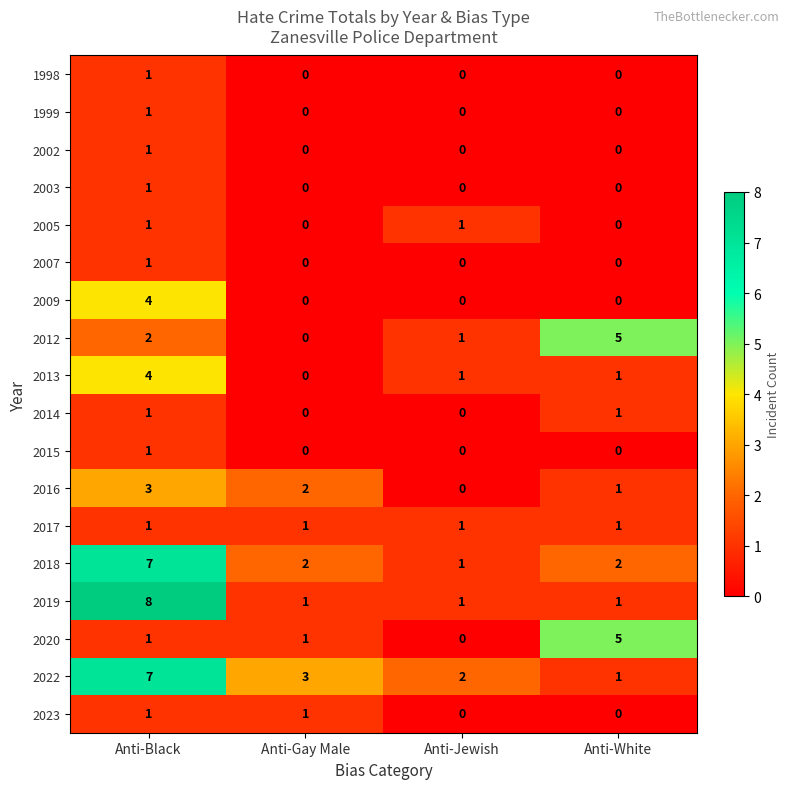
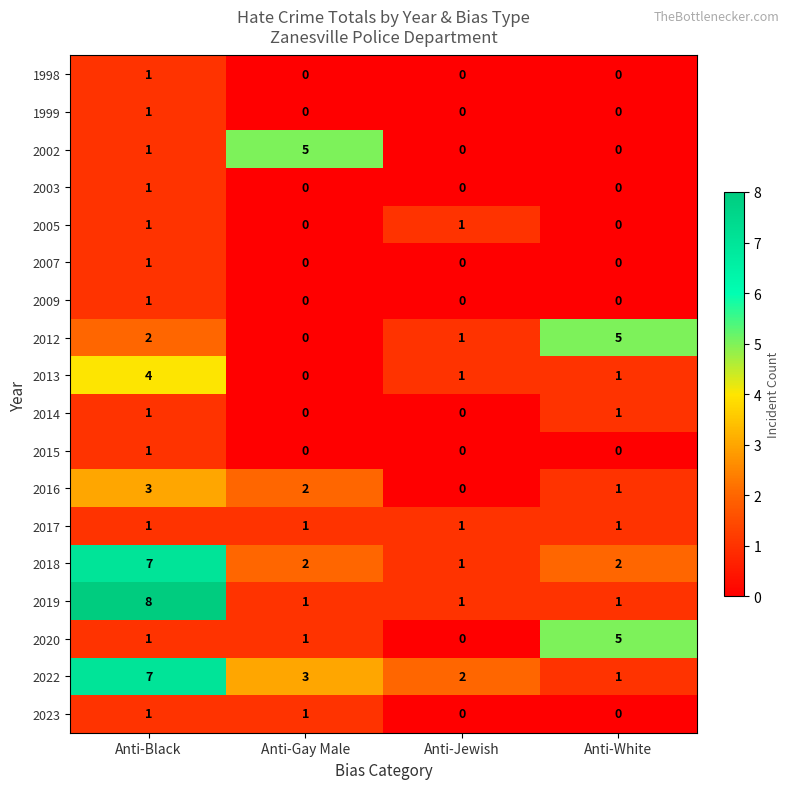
2002, Anti-Gay Male: 0 -> 5
2009, Anti-Black: 4 -> 1
